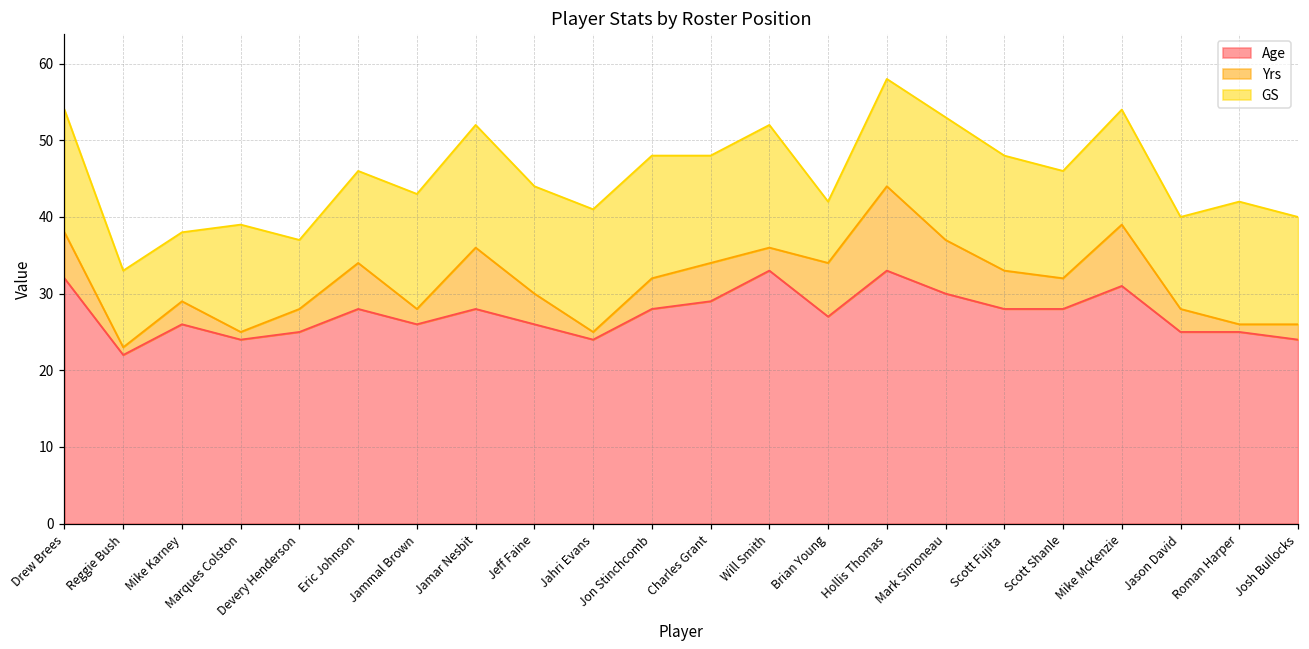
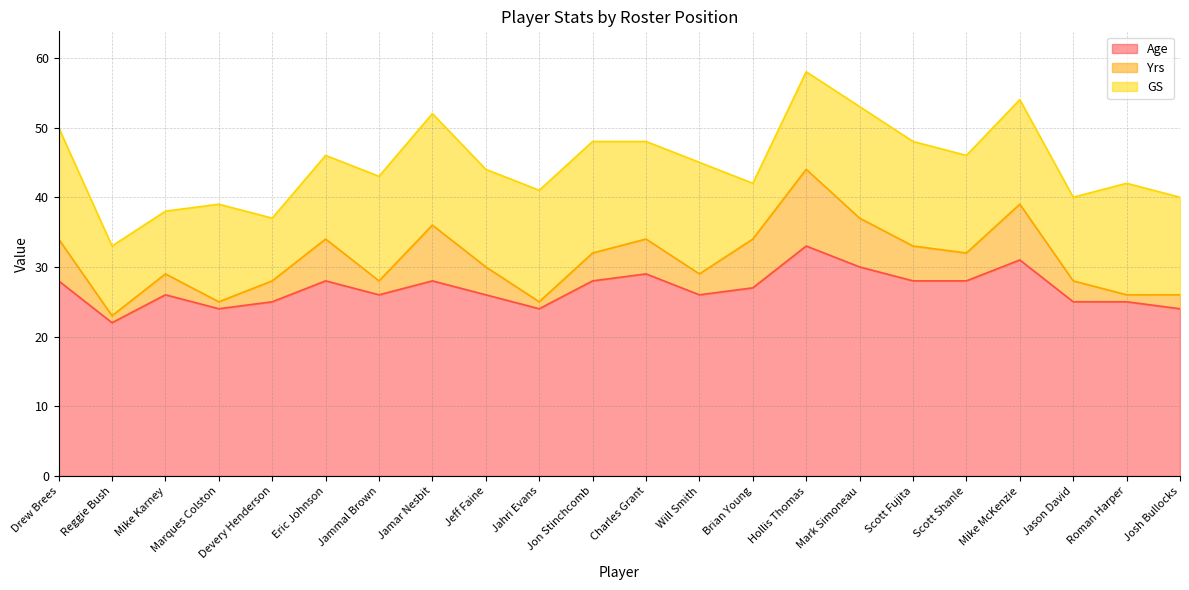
Age, Drew Brees: 32 -> 28
Age, Will Smith: 33 -> 26
